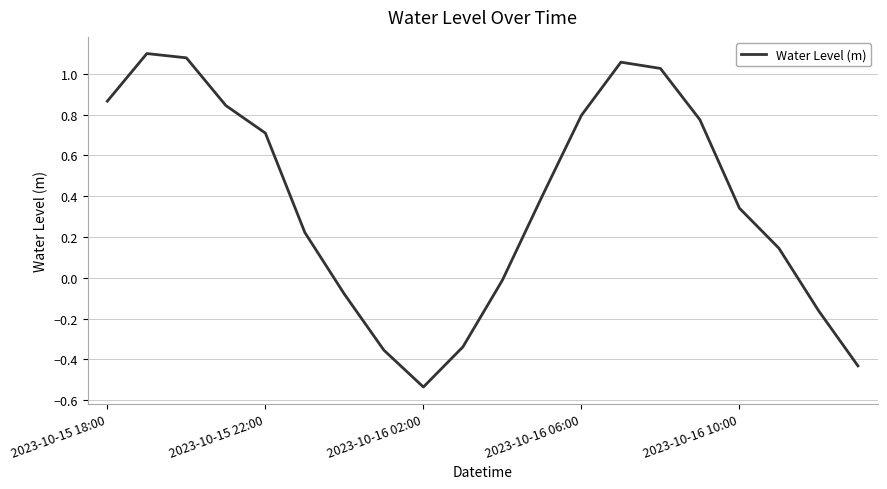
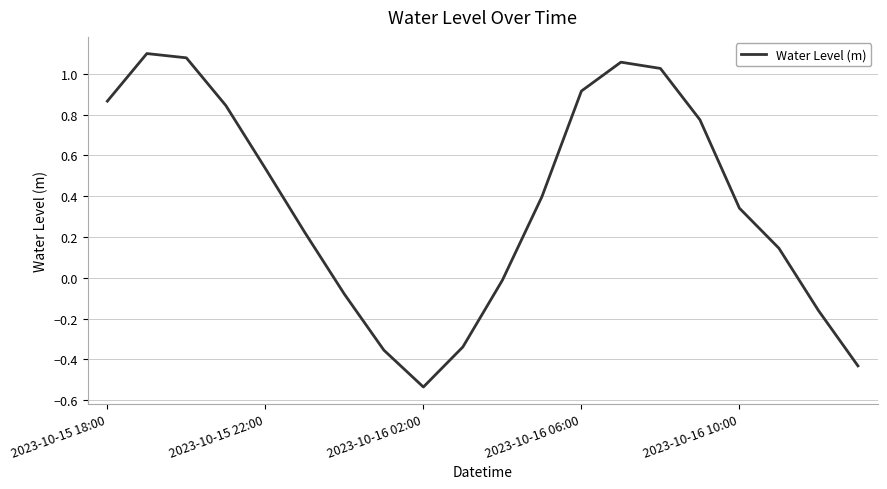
2023-10-15 22:00: 0.71 -> 0.54
2023-10-16 06:00: 0.80 -> 0.92
